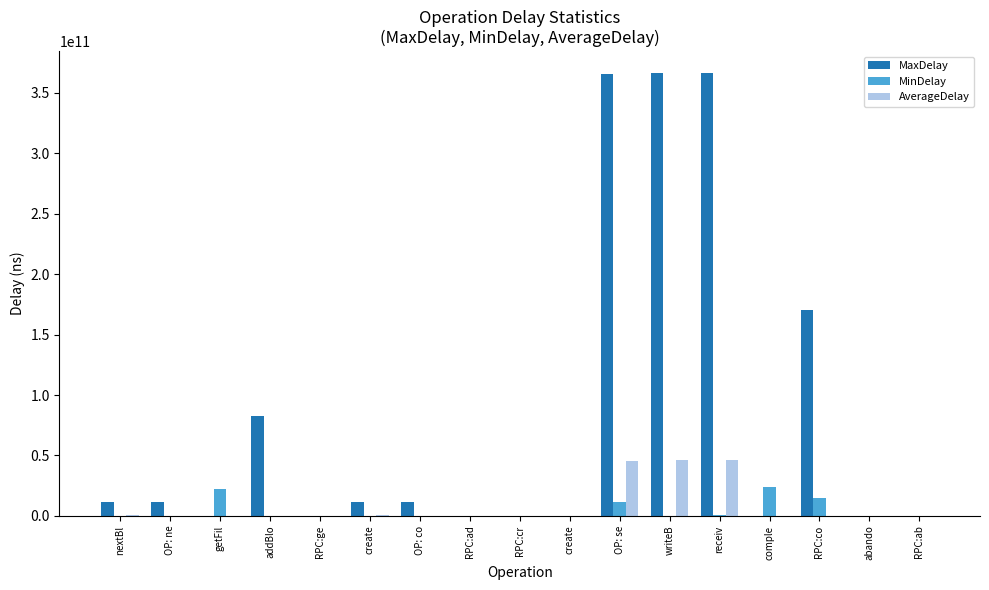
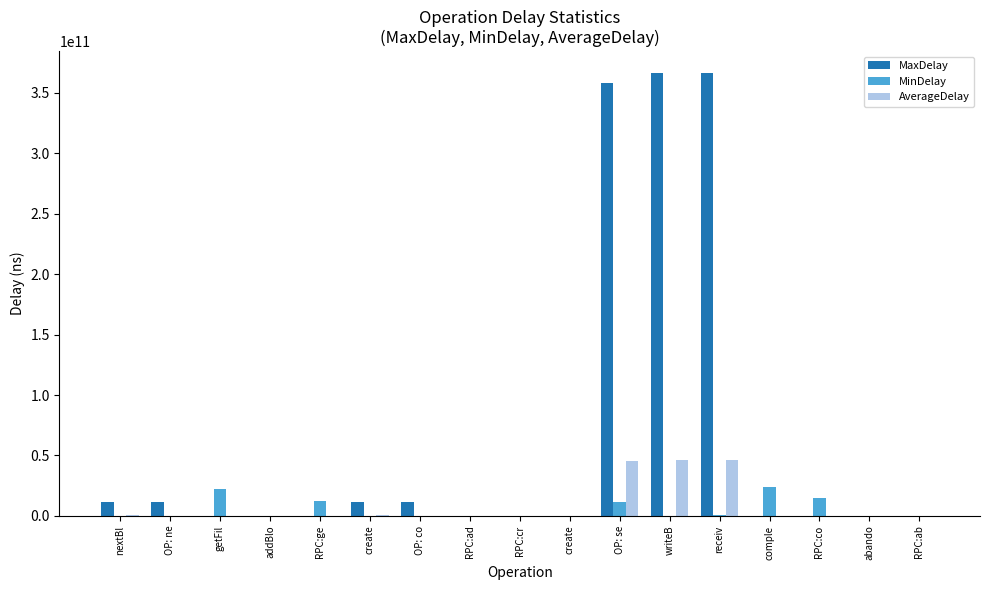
MaxDelay, addBlo: 82000000000 -> 0
MinDelay, RPC:ge: 0 -> 12000000000
MaxDelay, OP: se: 365000000000 -> 358000000000
MaxDelay, RPC:co: 170000000000 -> 0
